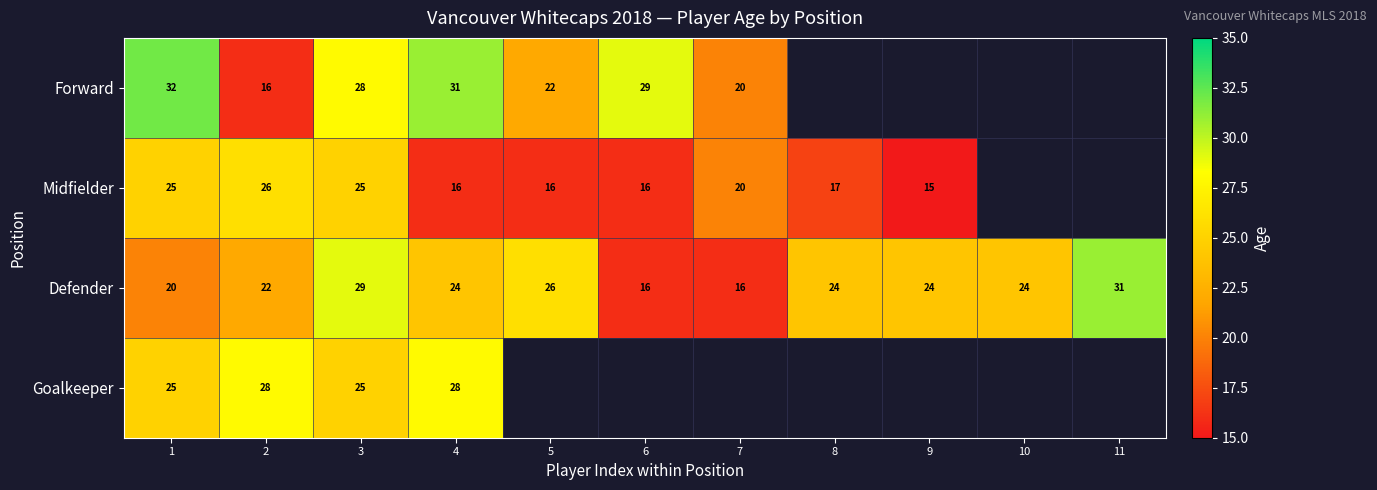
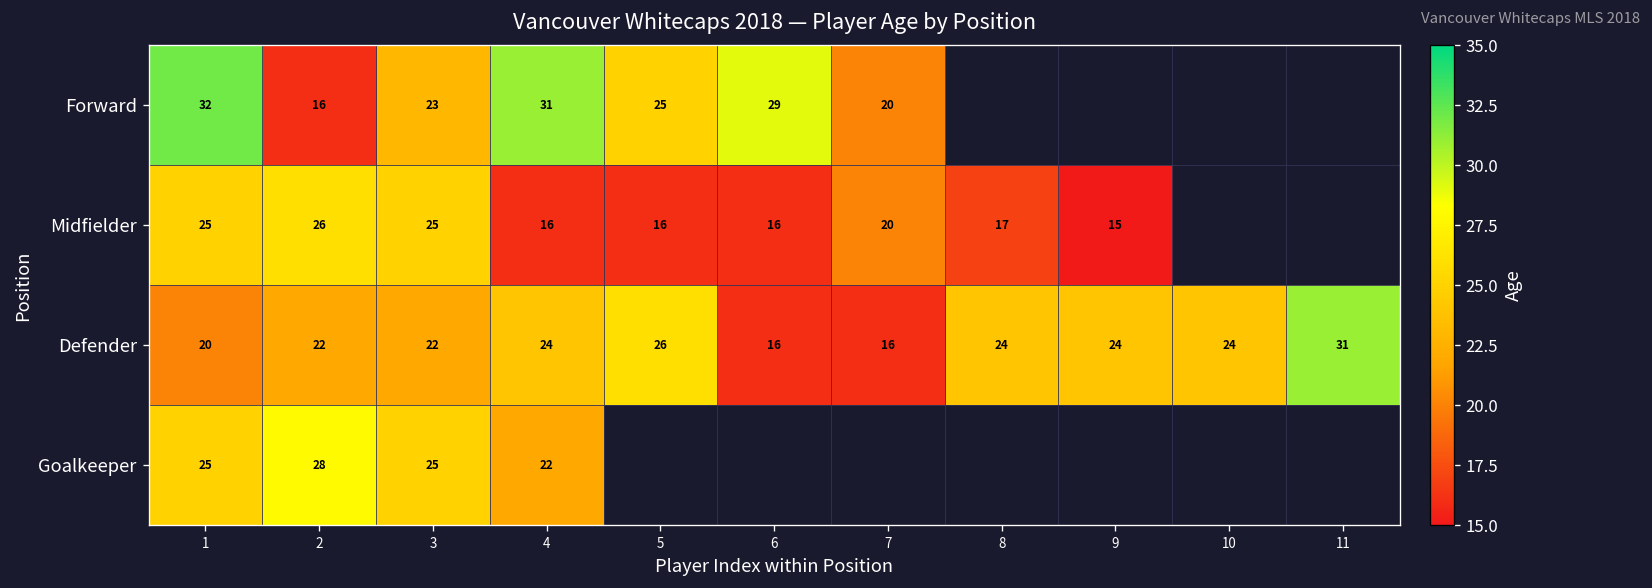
Forward, 3: 28 -> 23
Forward, 5: 22 -> 25
Defender, 3: 29 -> 22
Goalkeeper, 4: 28 -> 22
